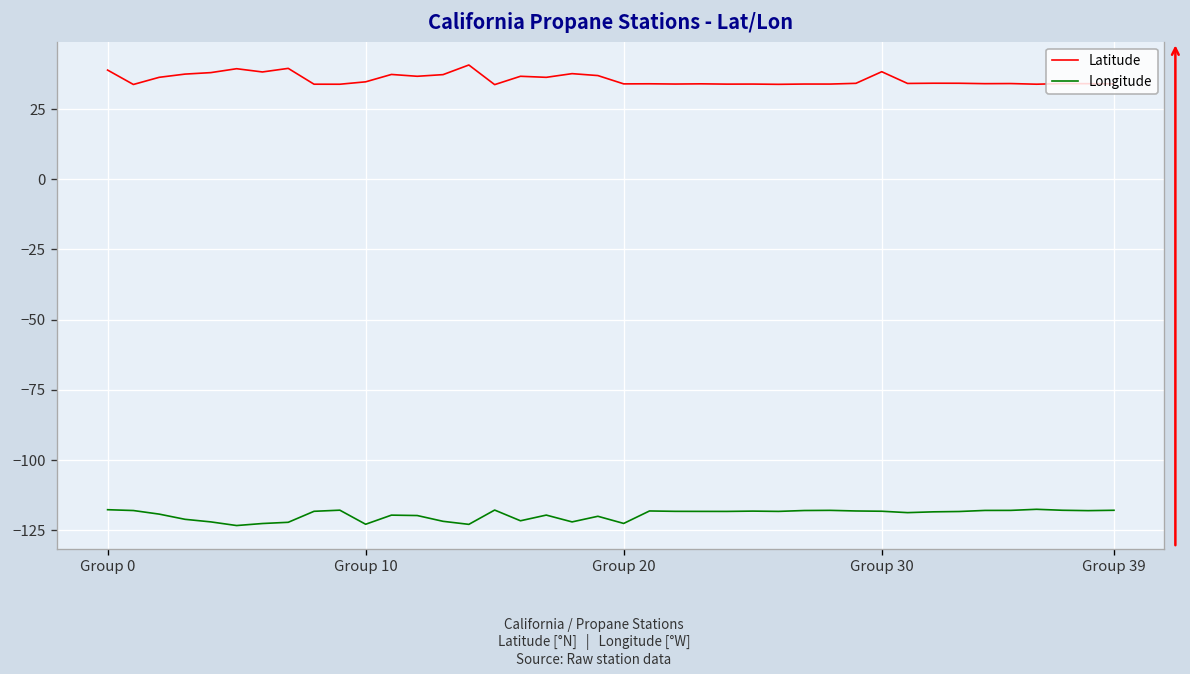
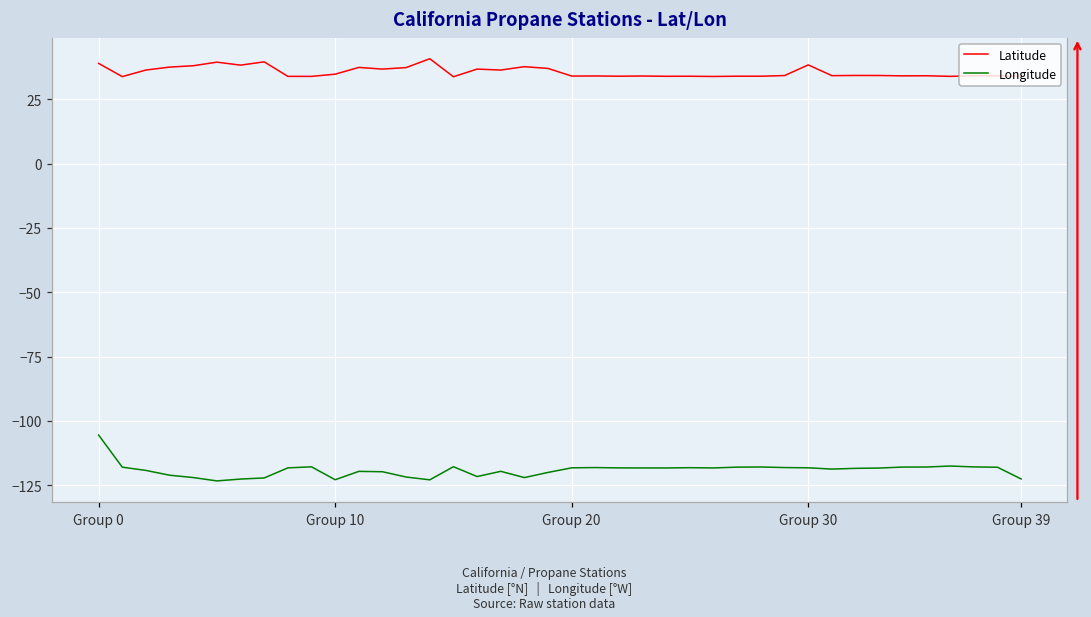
Longitude, Group 0: -118 -> -106
Longitude, Group 20: -123 -> -118
Longitude, Group 39: -118 -> -123
